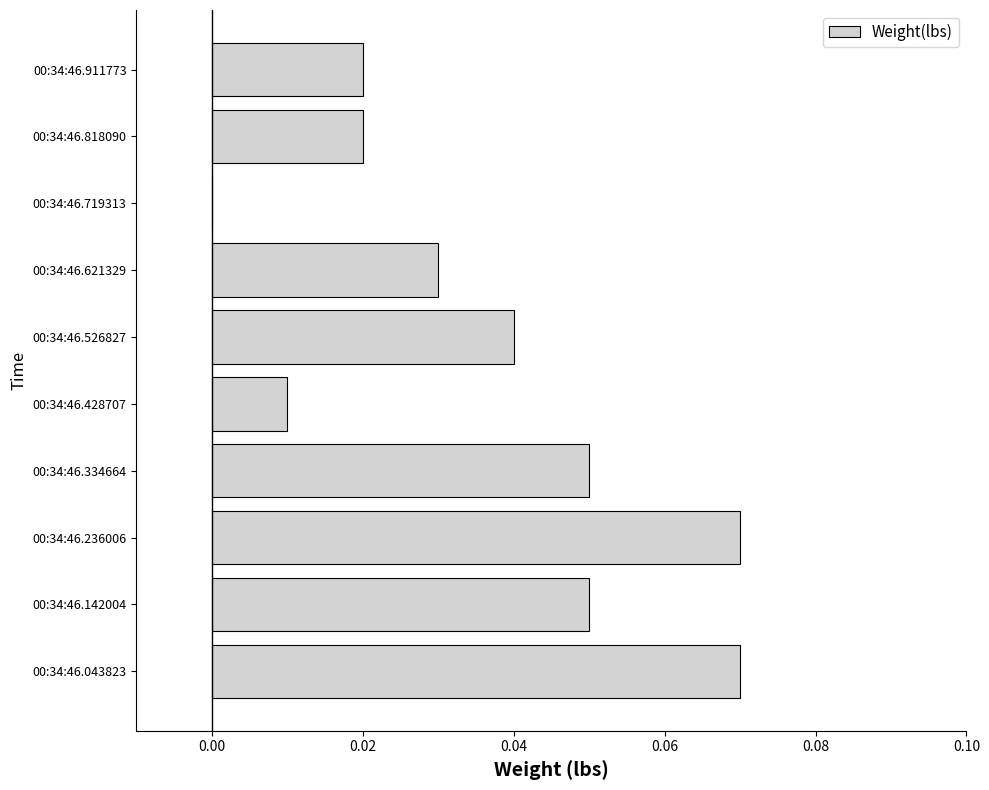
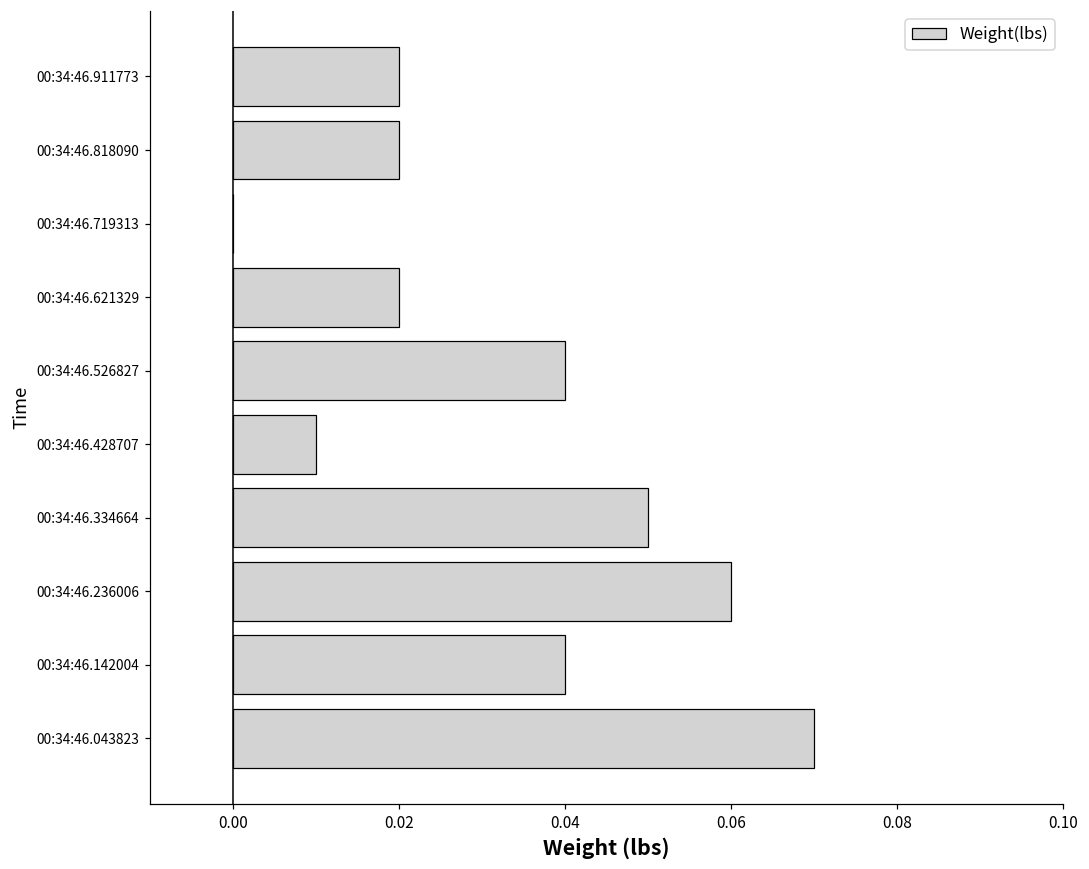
00:34:46.621329: 0.03 -> 0.02
00:34:46.236006: 0.07 -> 0.06
00:34:46.142004: 0.05 -> 0.04
